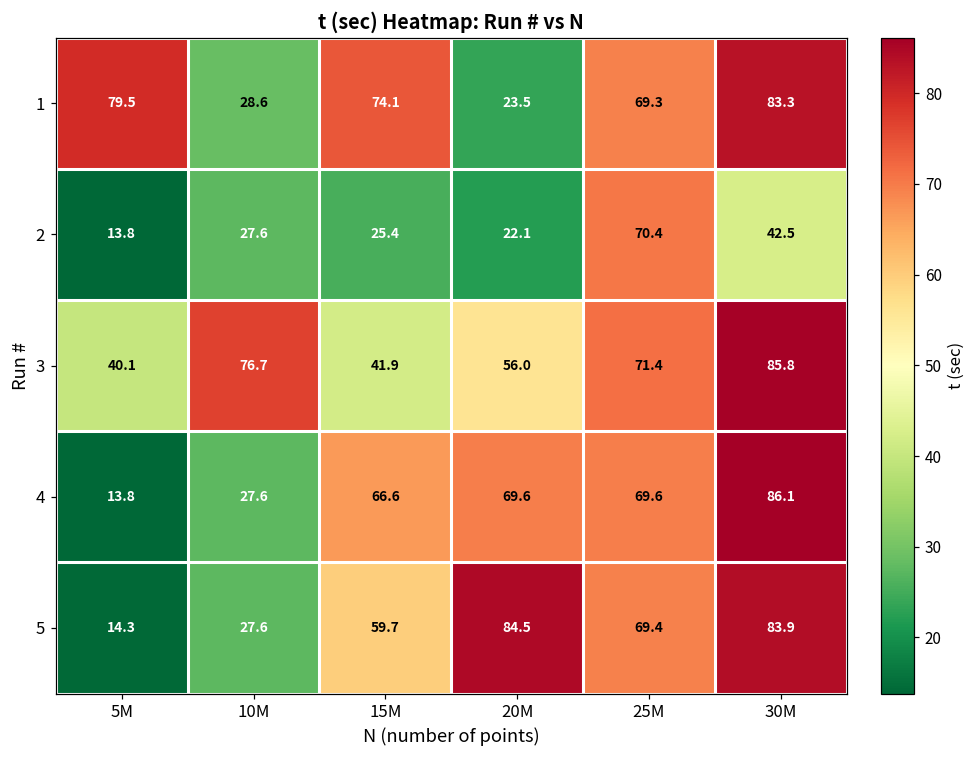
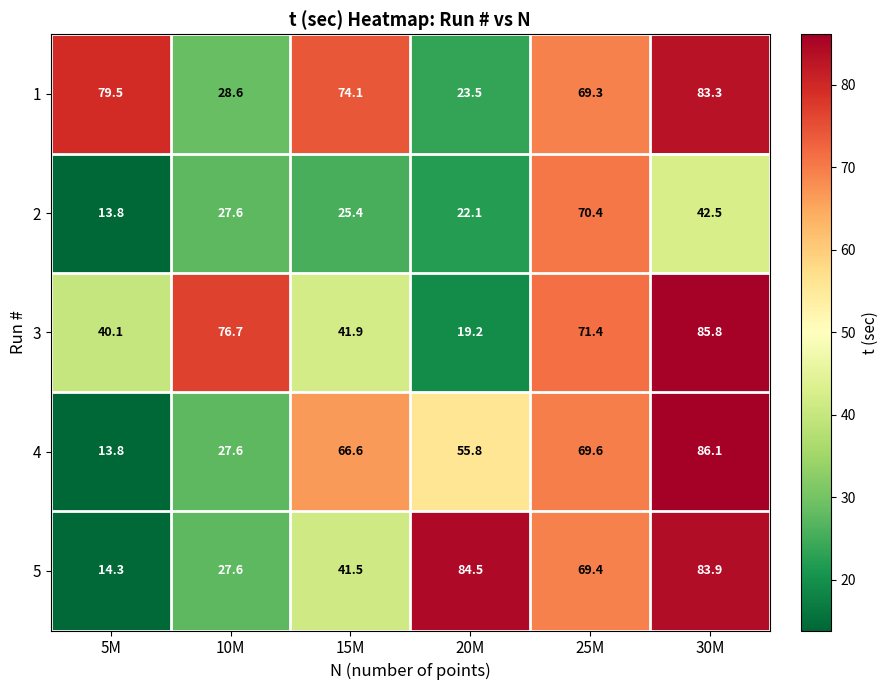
3, 20M: 56.0 -> 19.2
4, 20M: 69.6 -> 55.8
5, 15M: 59.7 -> 41.5
